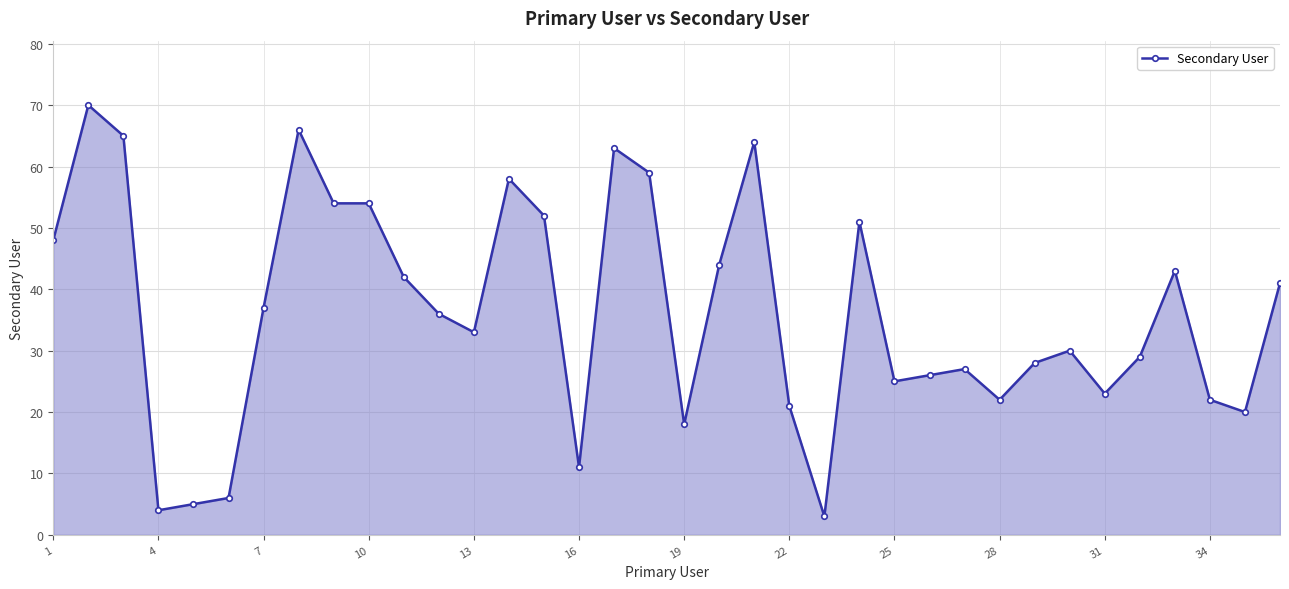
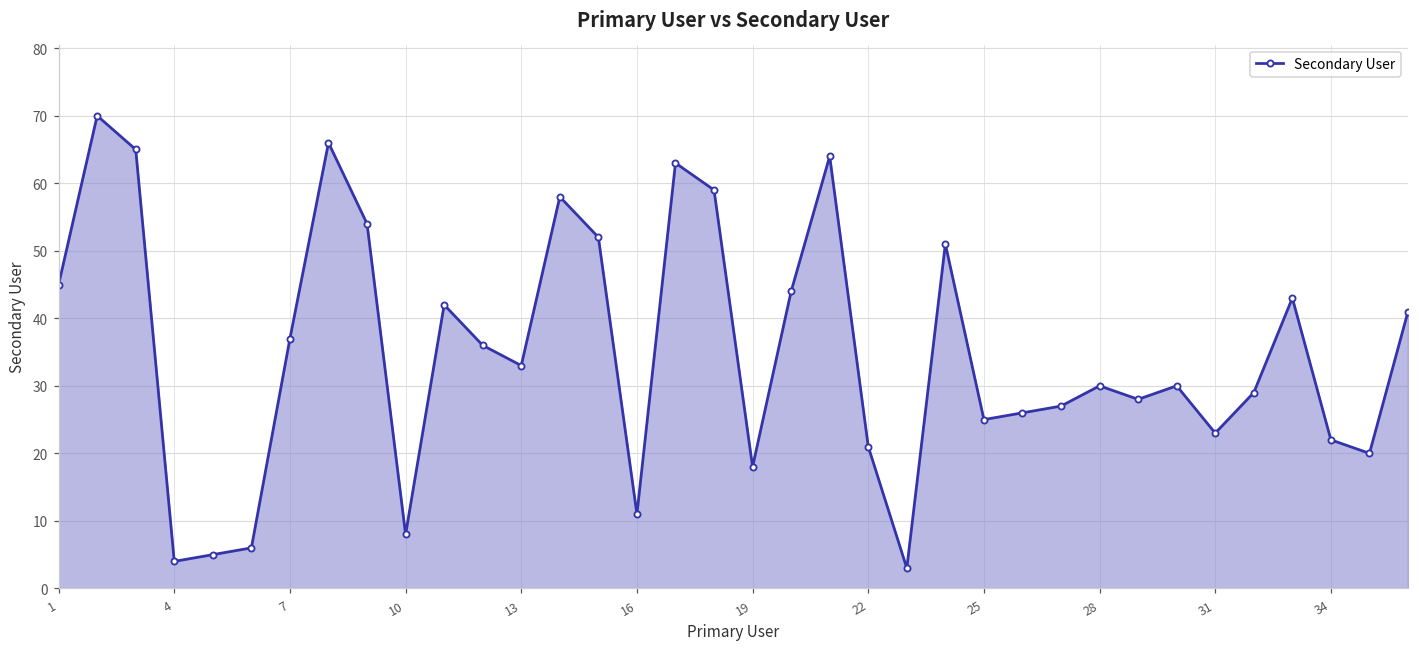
1: 48 -> 45
10: 54 -> 8
28: 22 -> 30
